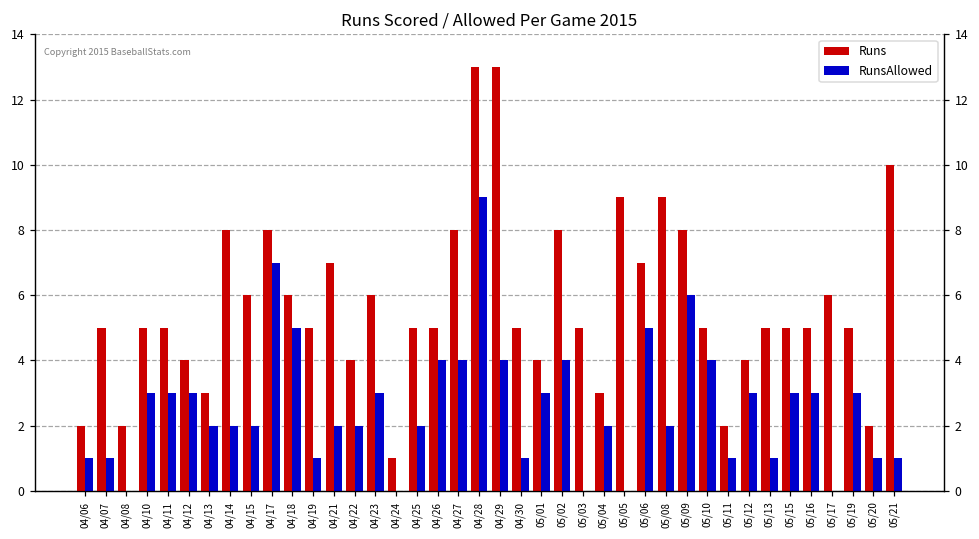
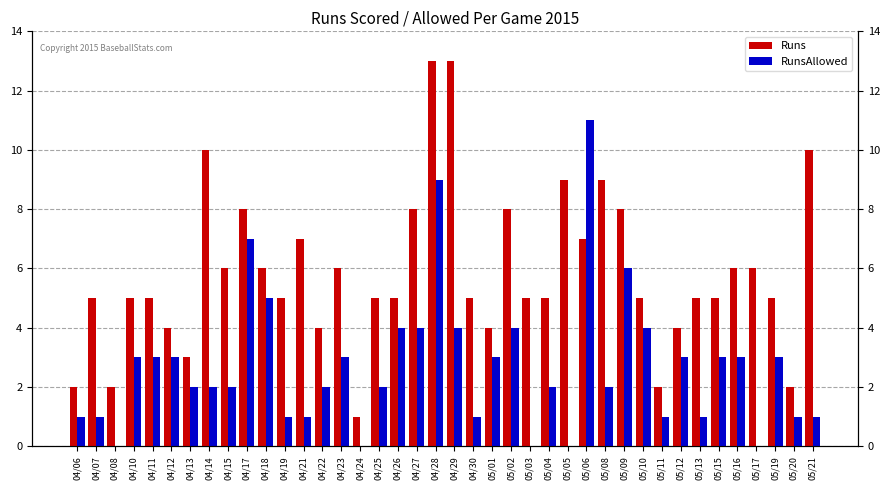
Runs, 04/14: 8 -> 10
RunsAllowed, 04/21: 2 -> 1
Runs, 05/04: 3 -> 5
RunsAllowed, 05/06: 5 -> 11
Runs, 05/16: 5 -> 6
